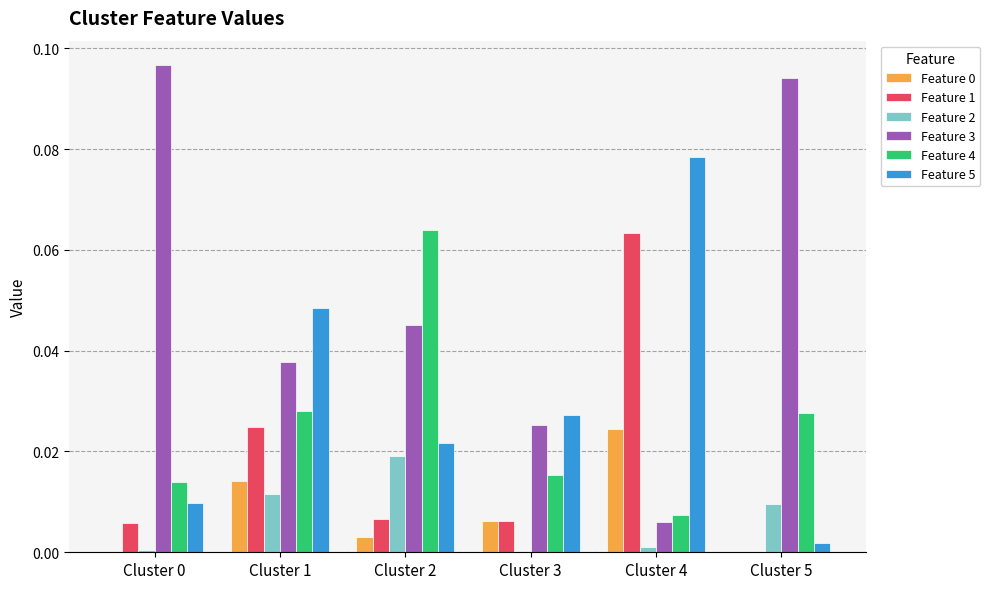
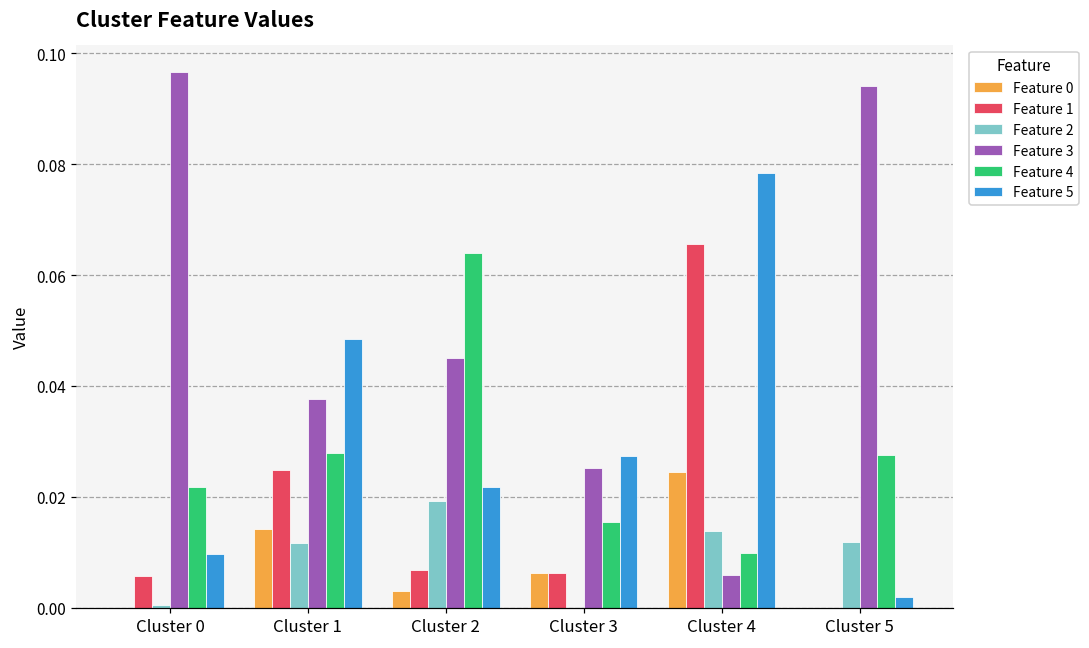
Feature 4, Cluster 0: 0.014 -> 0.022
Feature 1, Cluster 4: 0.063 -> 0.066
Feature 2, Cluster 4: 0.001 -> 0.014
Feature 4, Cluster 4: 0.007 -> 0.010
Feature 2, Cluster 5: 0.010 -> 0.012
